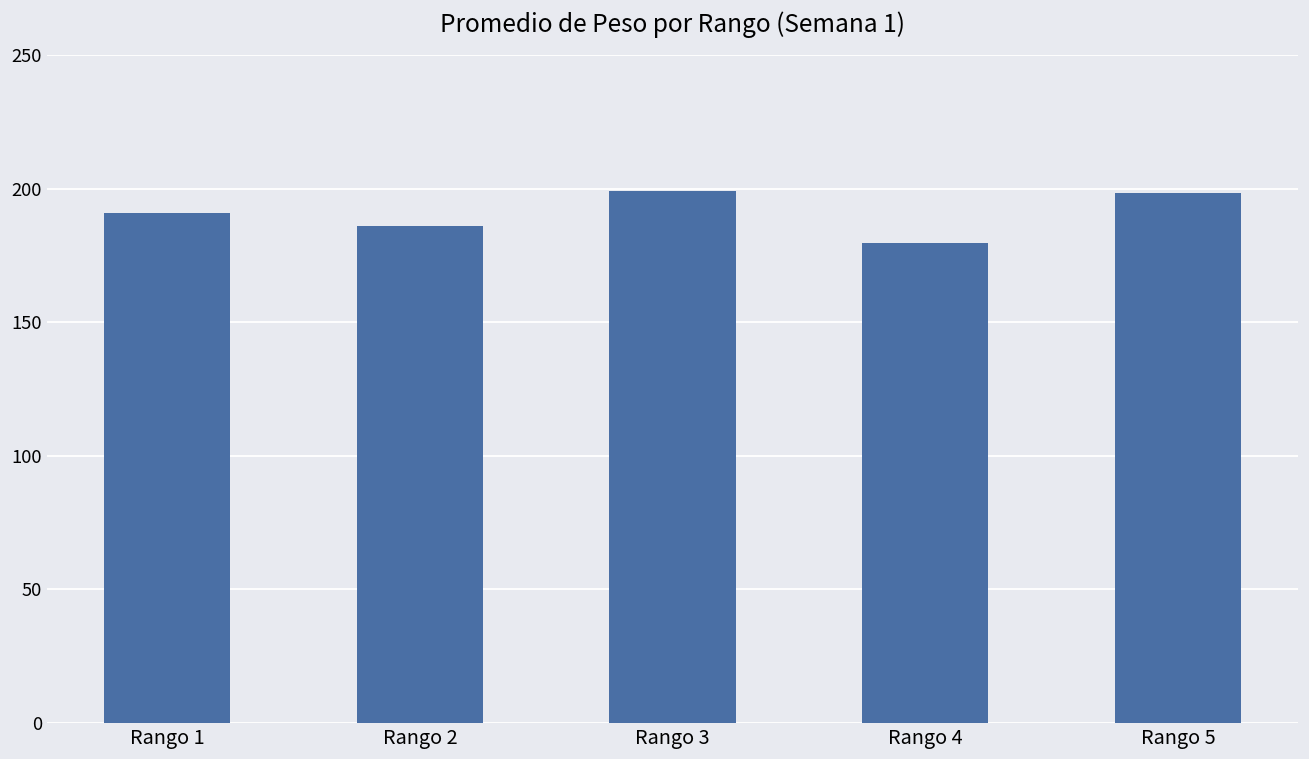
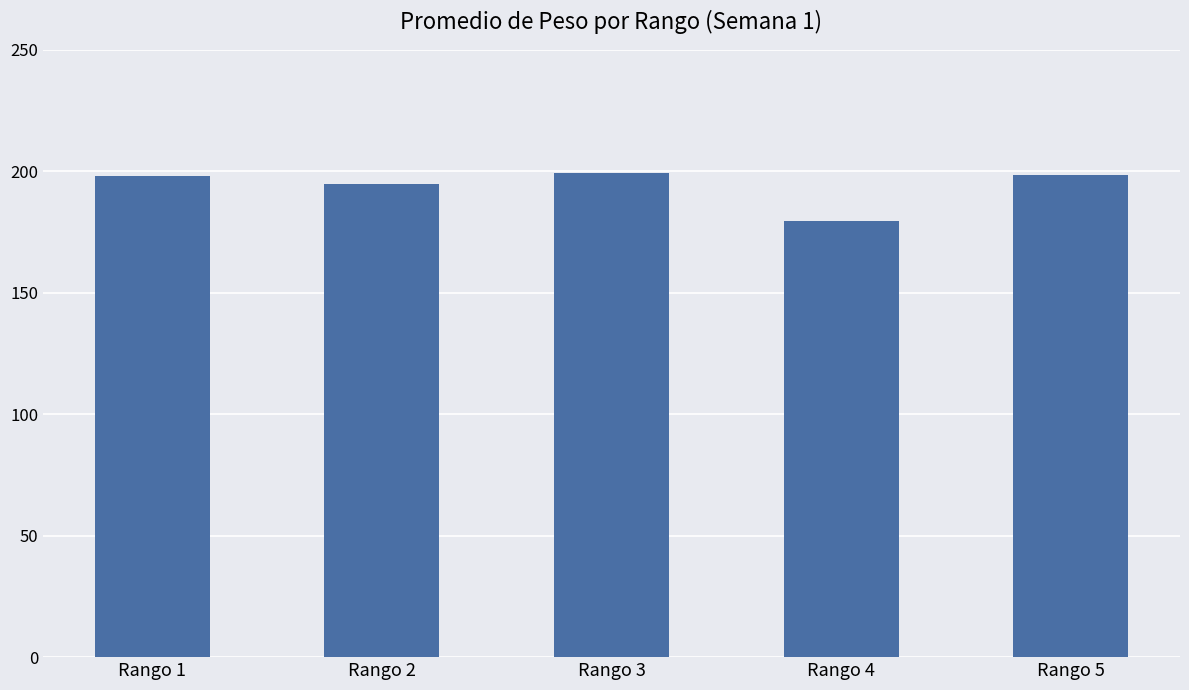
Rango 1: 191 -> 198
Rango 2: 186 -> 195
